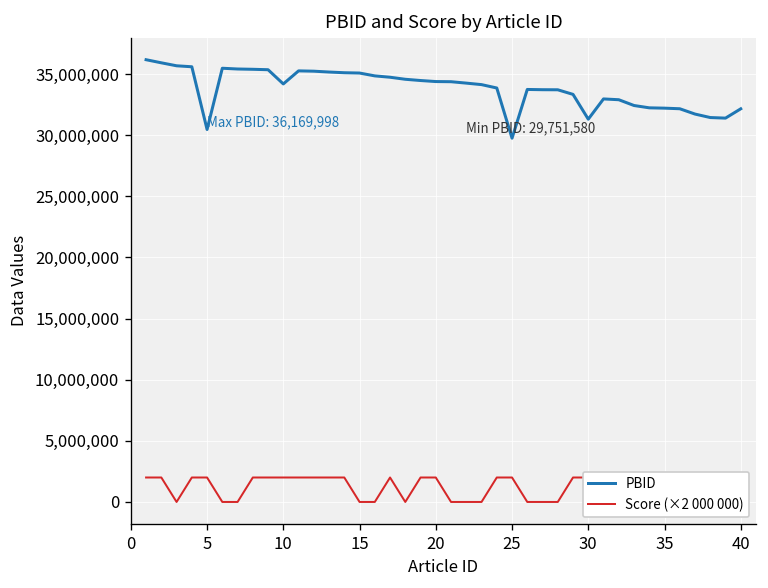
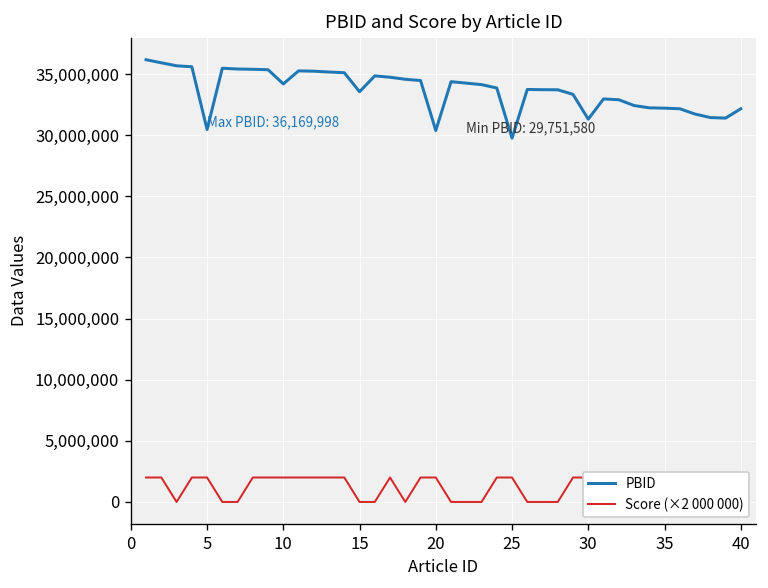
PBID, 15: 35,100,000 -> 33,600,000
PBID, 20: 34,400,000 -> 30,400,000
